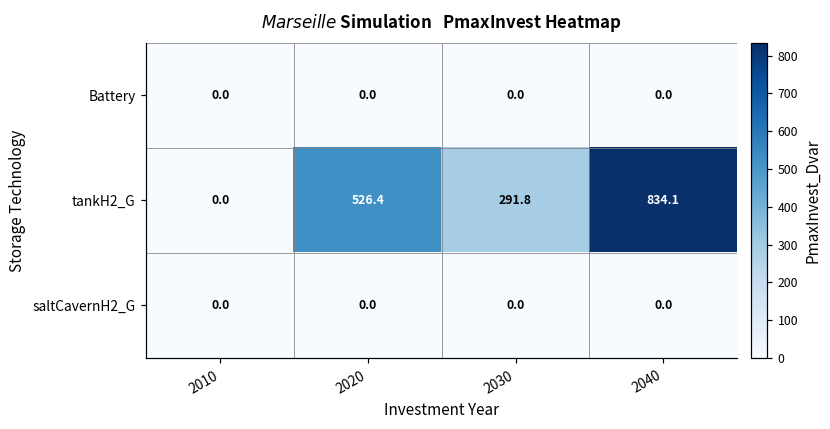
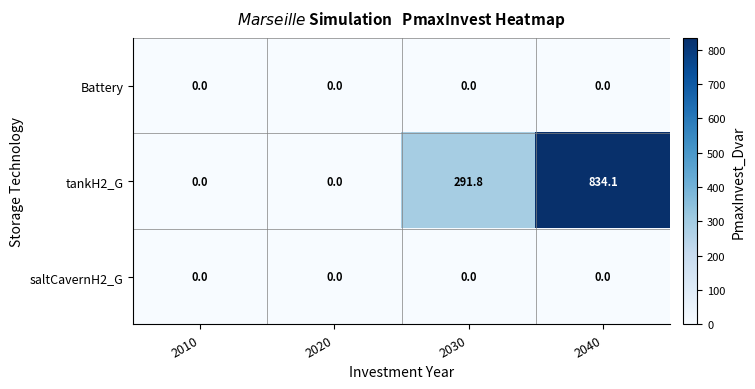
tankH2_G, 2020: 526.4 -> 0.0
